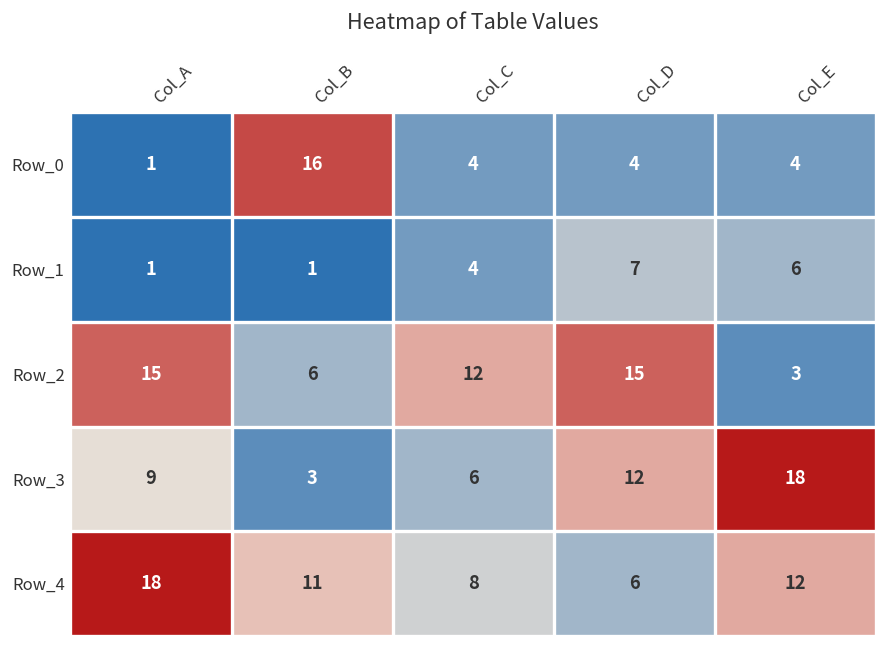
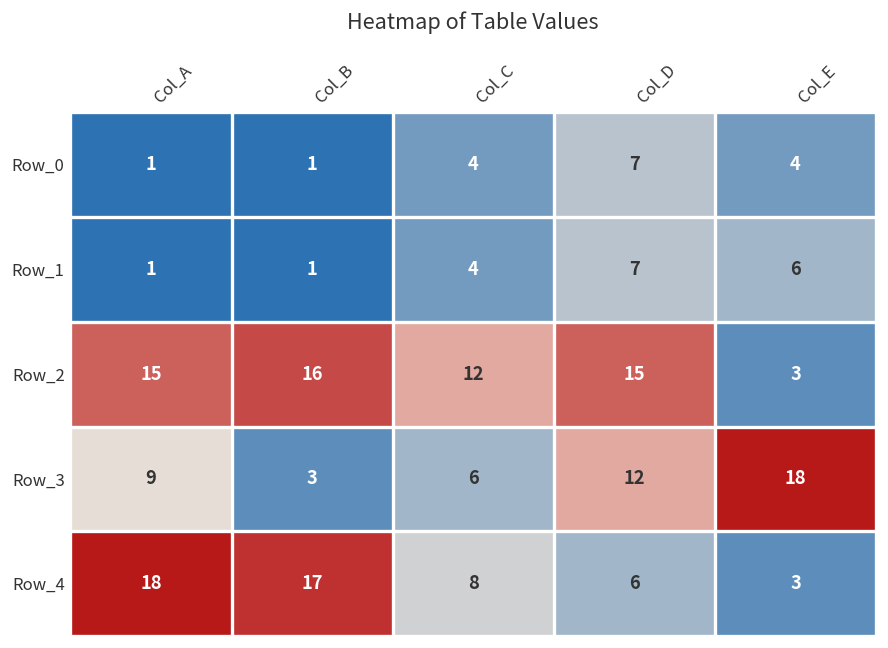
Row_0, Col_B: 16 -> 1
Row_0, Col_D: 4 -> 7
Row_2, Col_B: 6 -> 16
Row_4, Col_B: 11 -> 17
Row_4, Col_E: 12 -> 3
